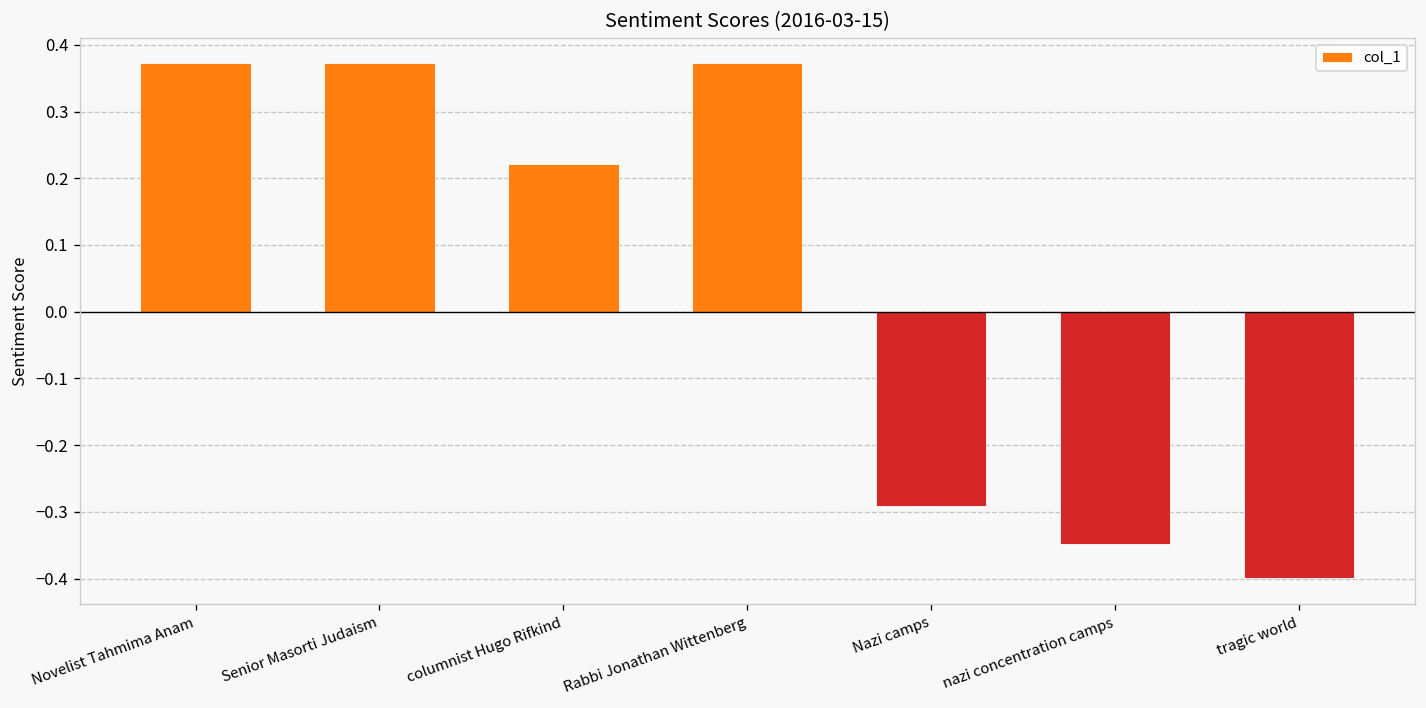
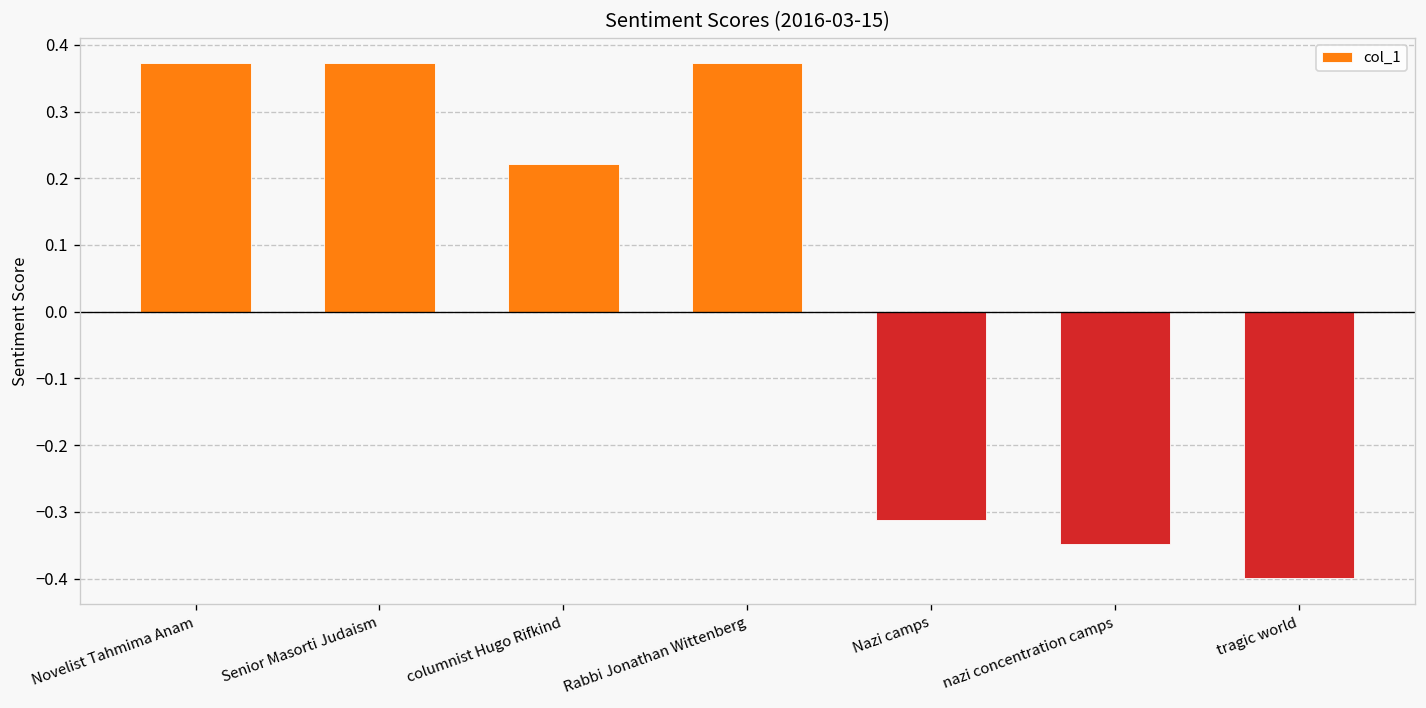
Nazi camps: -0.29 -> -0.31
